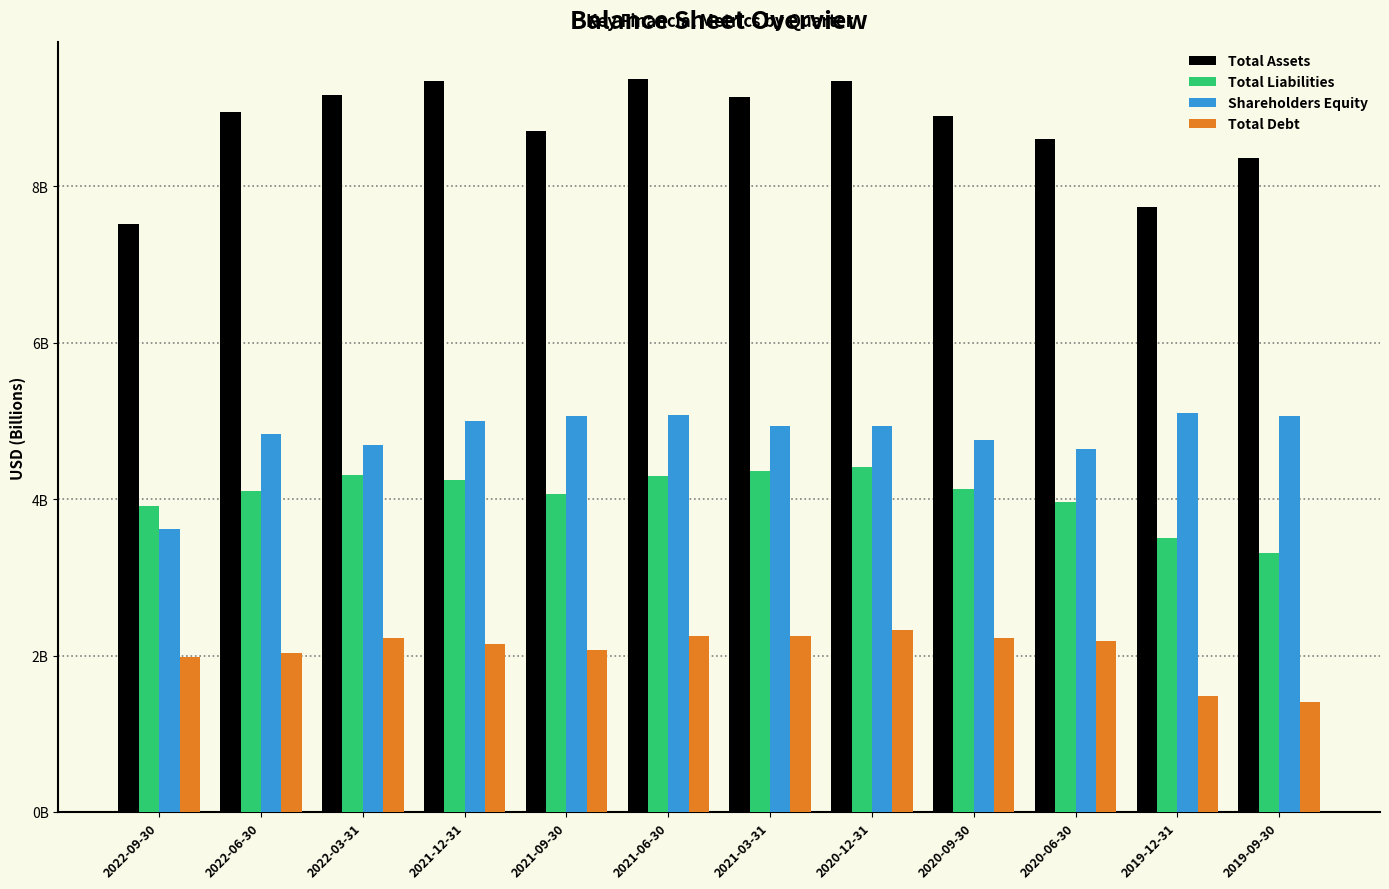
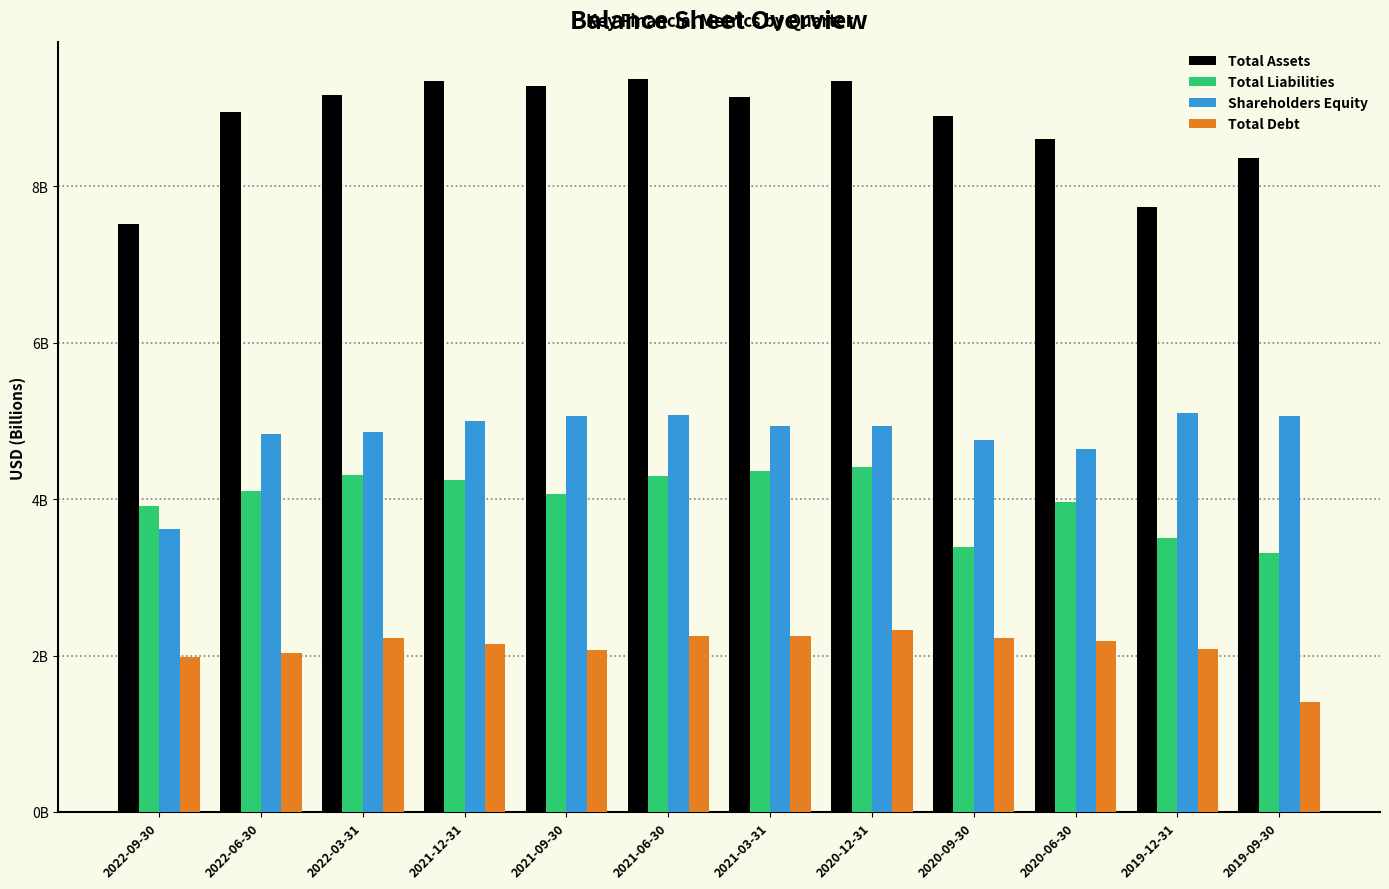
Shareholders Equity, 2022-03-31: 4700000000 -> 4900000000
Total Assets, 2021-09-30: 8700000000 -> 9300000000
Total Liabilities, 2020-09-30: 4100000000 -> 3400000000
Total Debt, 2019-12-31: 1500000000 -> 2100000000
